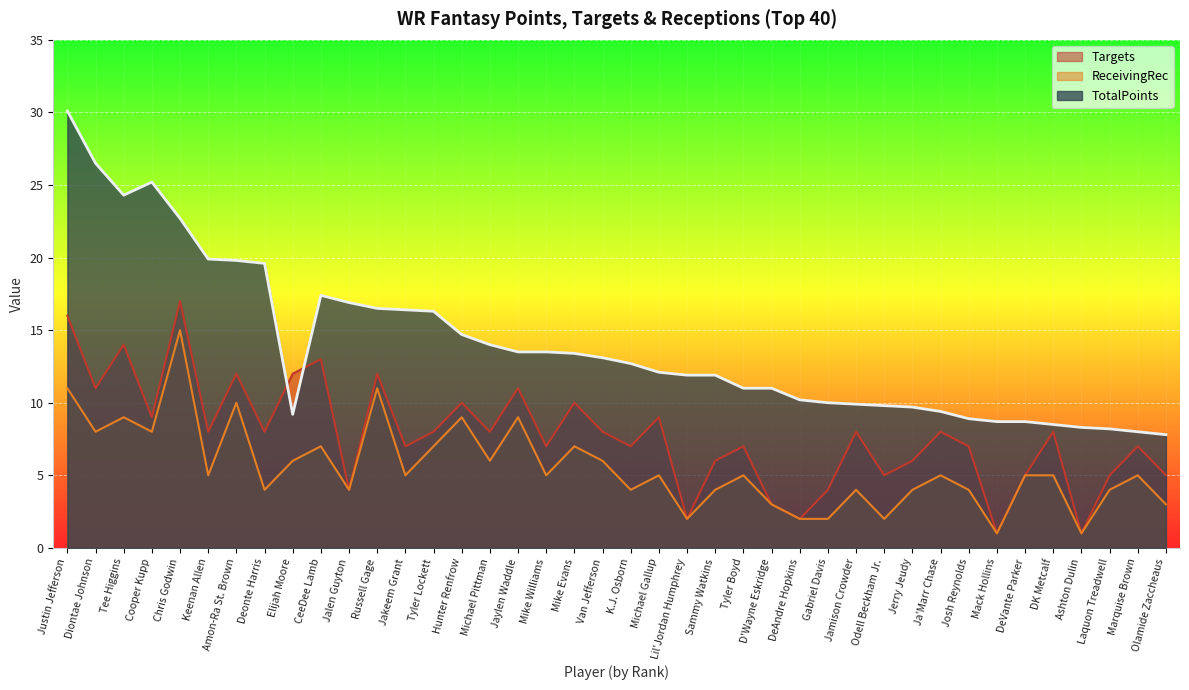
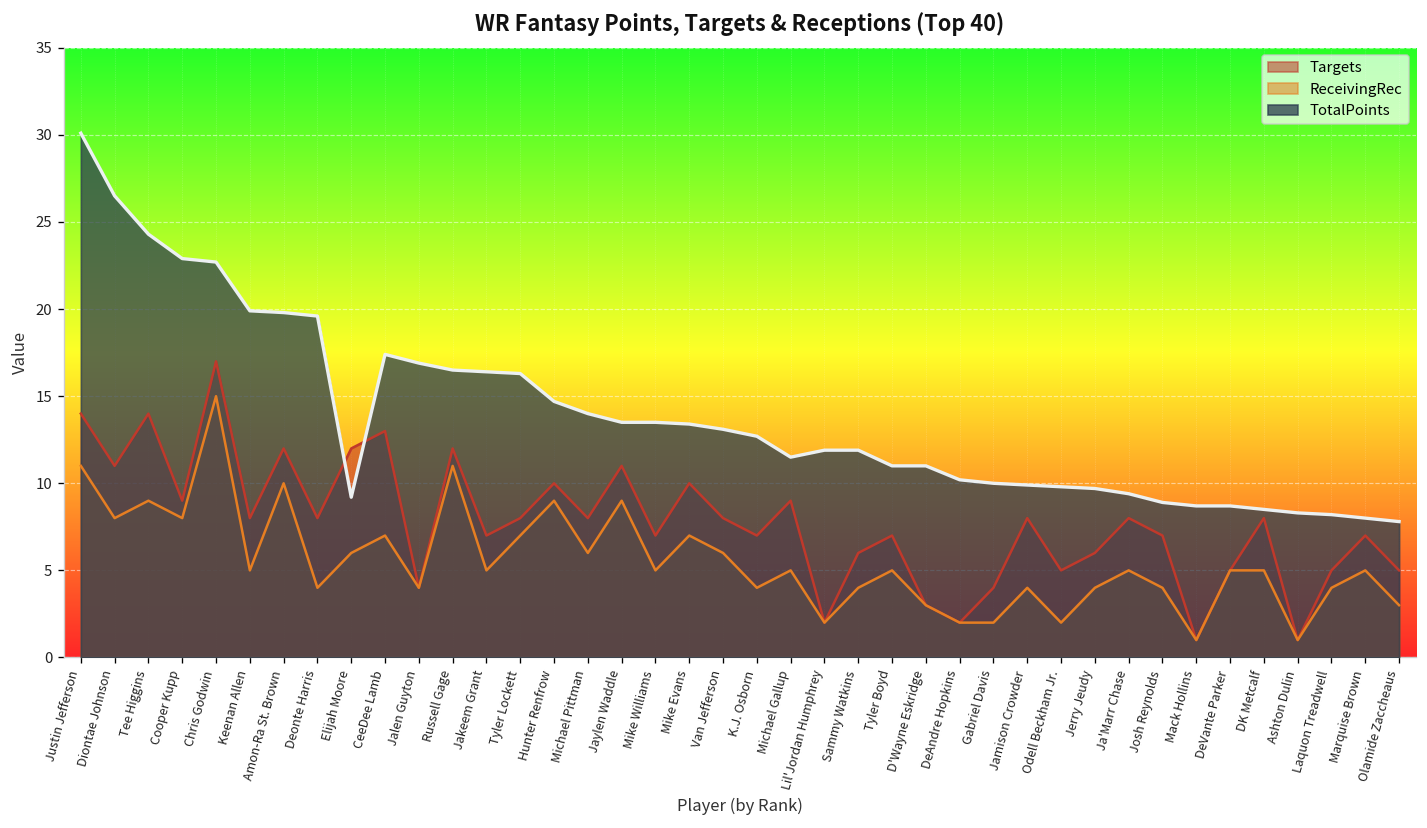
Targets, Justin Jefferson: 16 -> 14
TotalPoints, Cooper Kupp: 25.2 -> 22.9
TotalPoints, Michael Gallup: 12.1 -> 11.5
